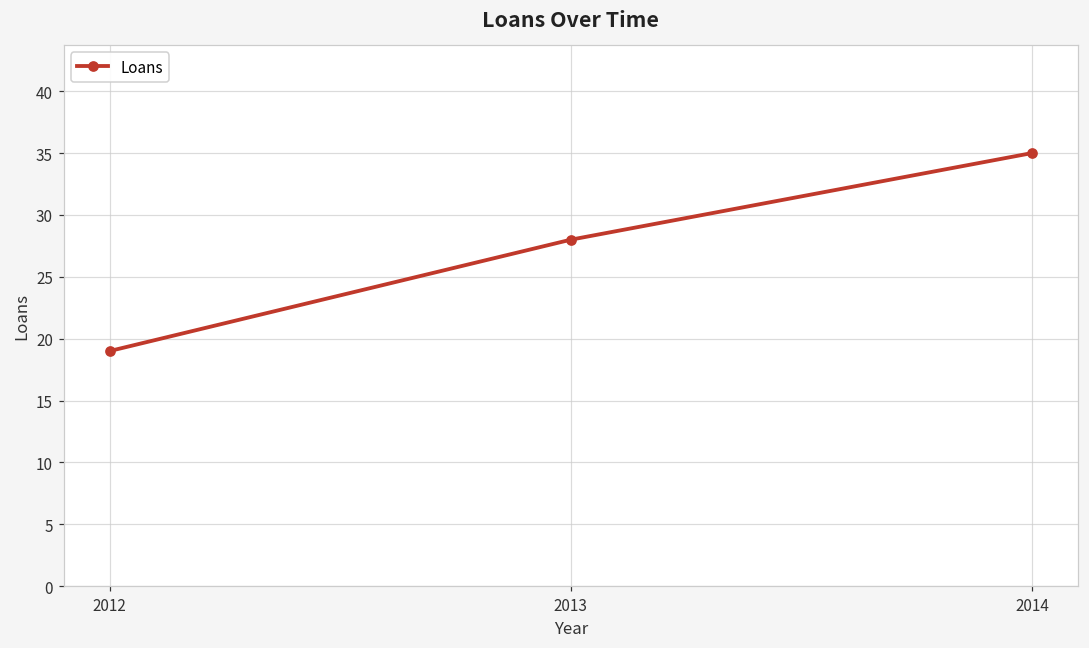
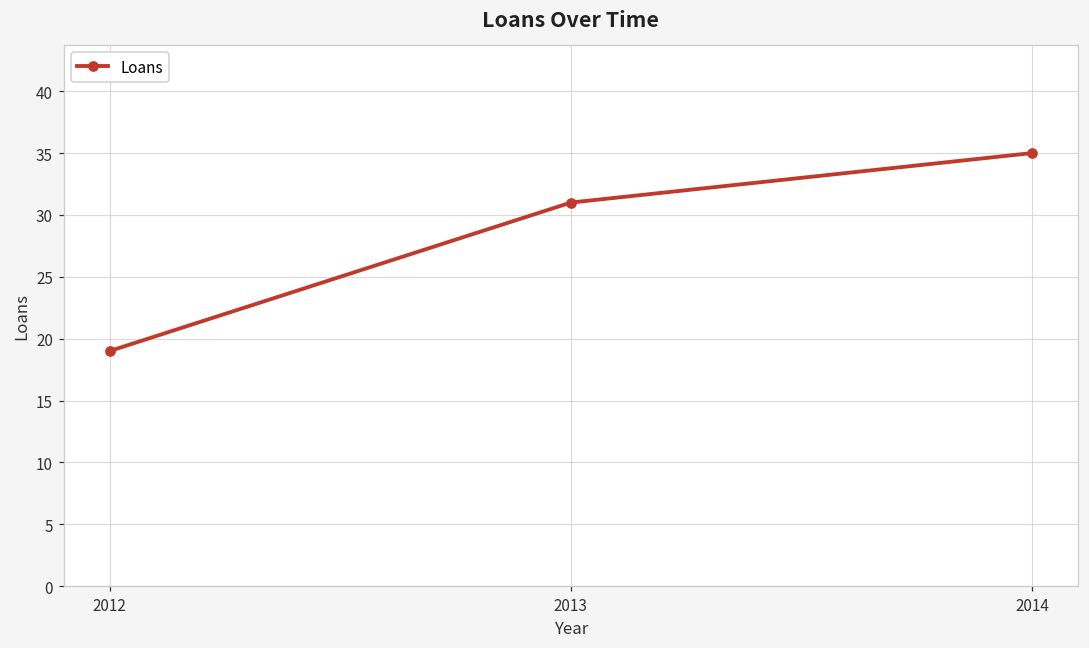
2013: 28 -> 31
